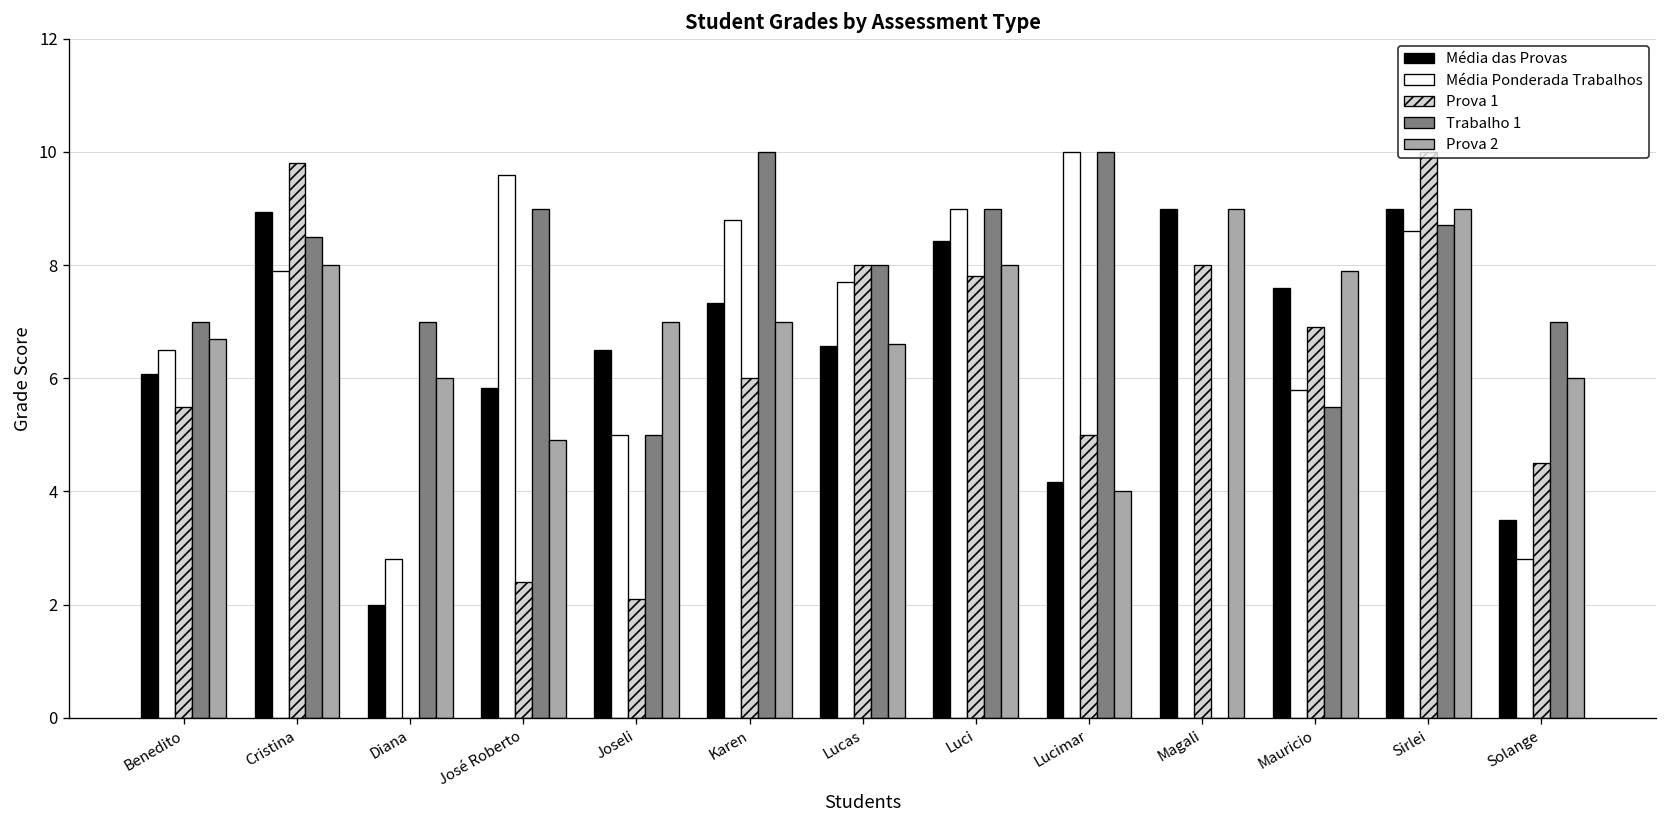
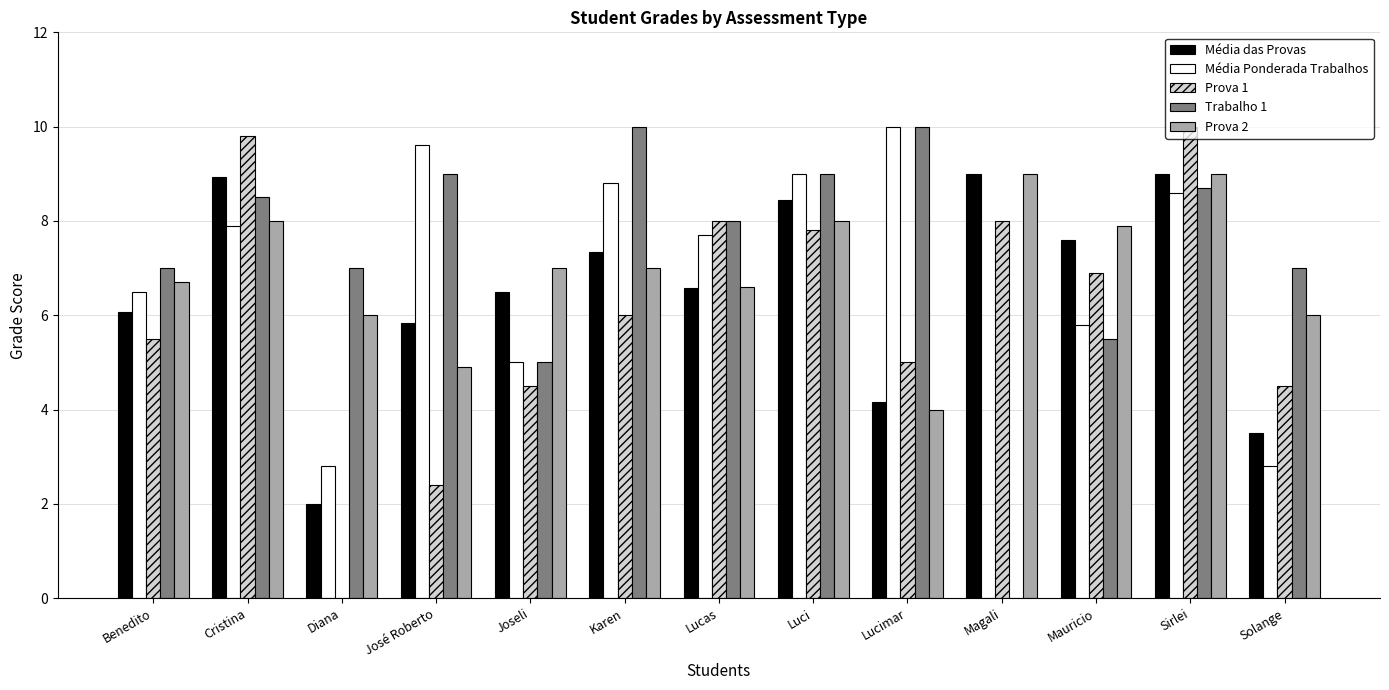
Prova 1, Joseli: 2.1 -> 4.5
